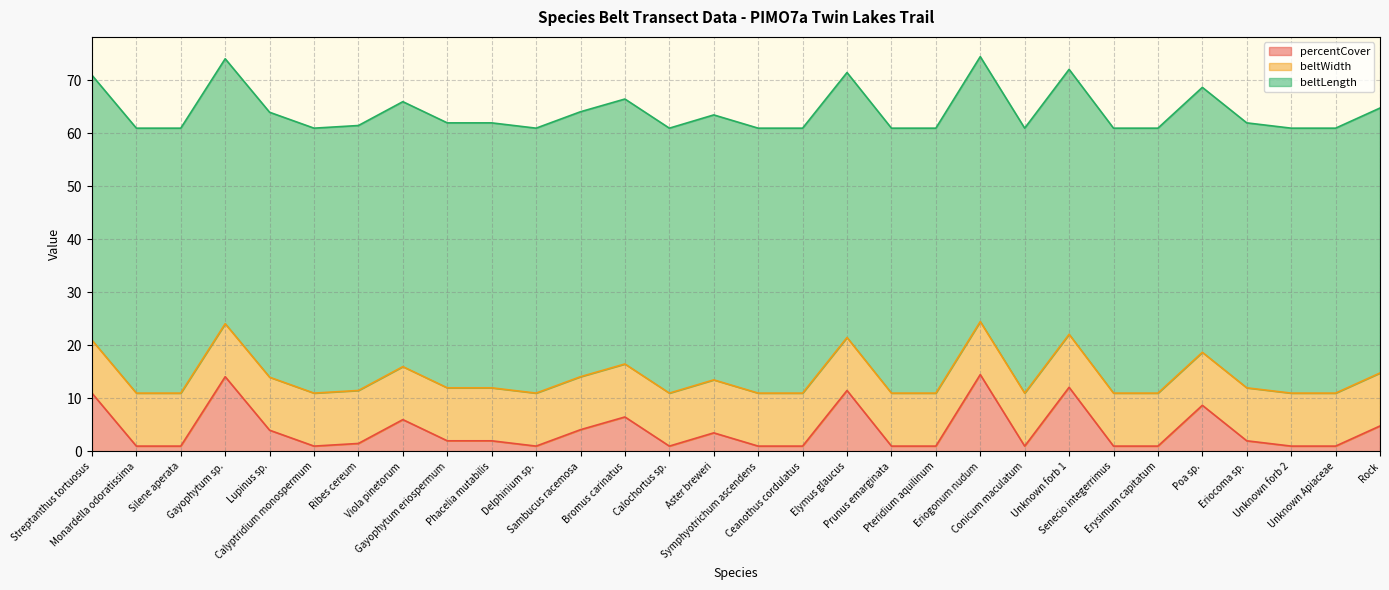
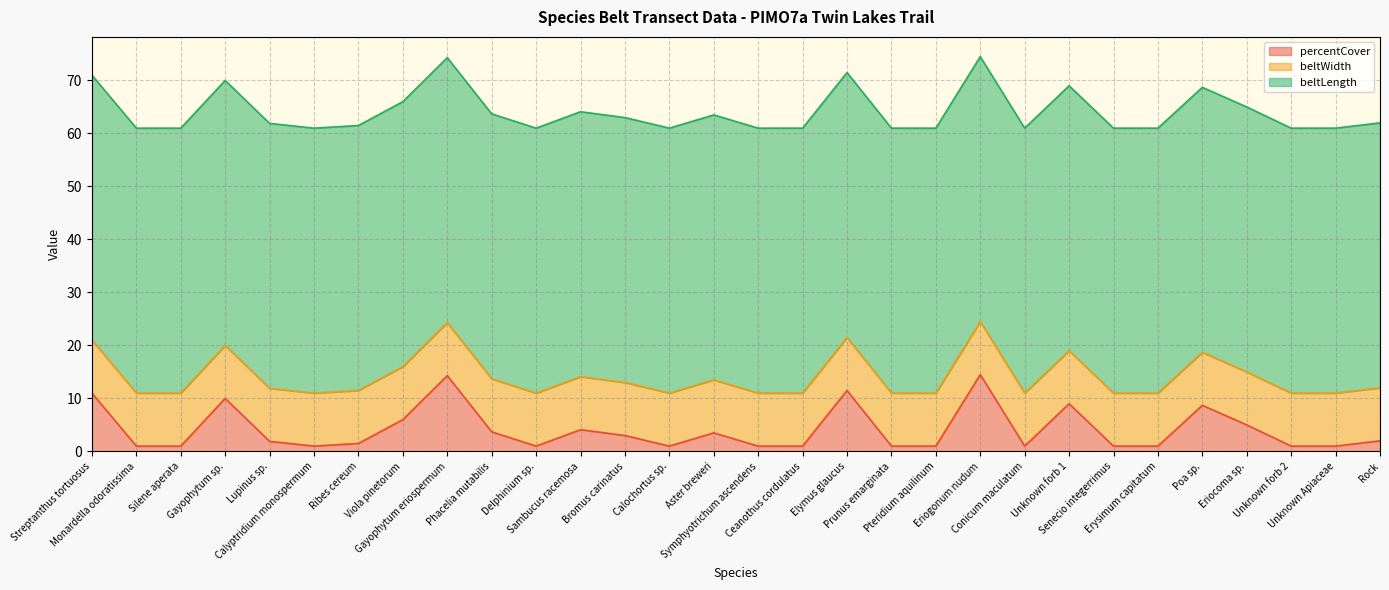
percentCover, Gayophytum sp.: 14 -> 10
percentCover, Lupinus sp.: 4 -> 2
percentCover, Gayophytum eriospermum: 2 -> 14
percentCover, Phacelia mutabilis: 2 -> 4
percentCover, Bromus carinatus: 7 -> 3
percentCover, Unknown forb 1: 12 -> 9
percentCover, Eriocoma sp.: 2 -> 5
percentCover, Rock: 5 -> 2
